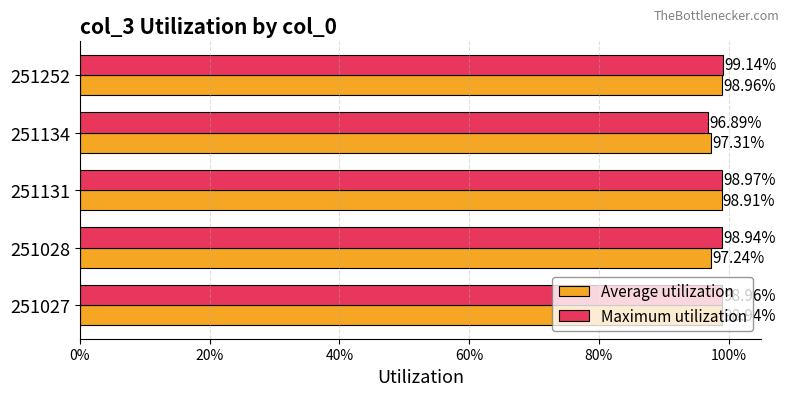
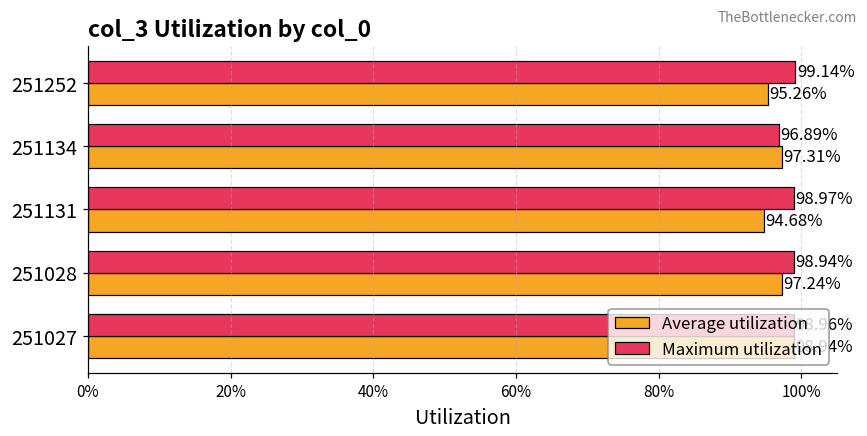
Average utilization, 251252: 98.96% -> 95.26%
Average utilization, 251131: 98.91% -> 94.68%
